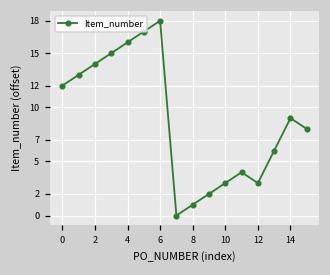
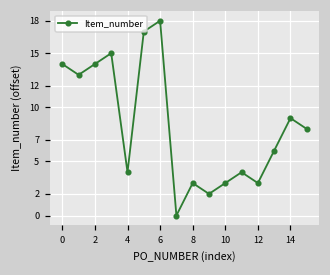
0: 12 -> 14
4: 16 -> 4
8: 1 -> 3
